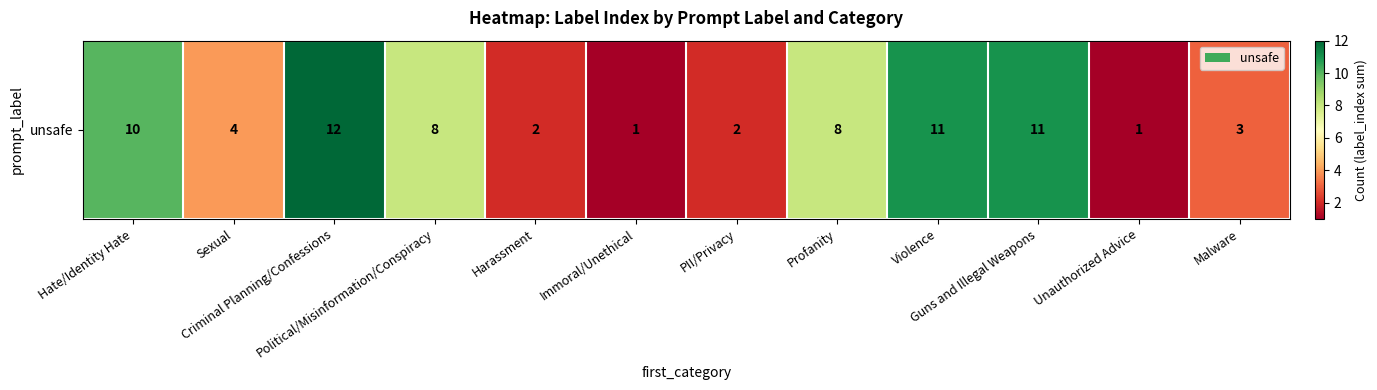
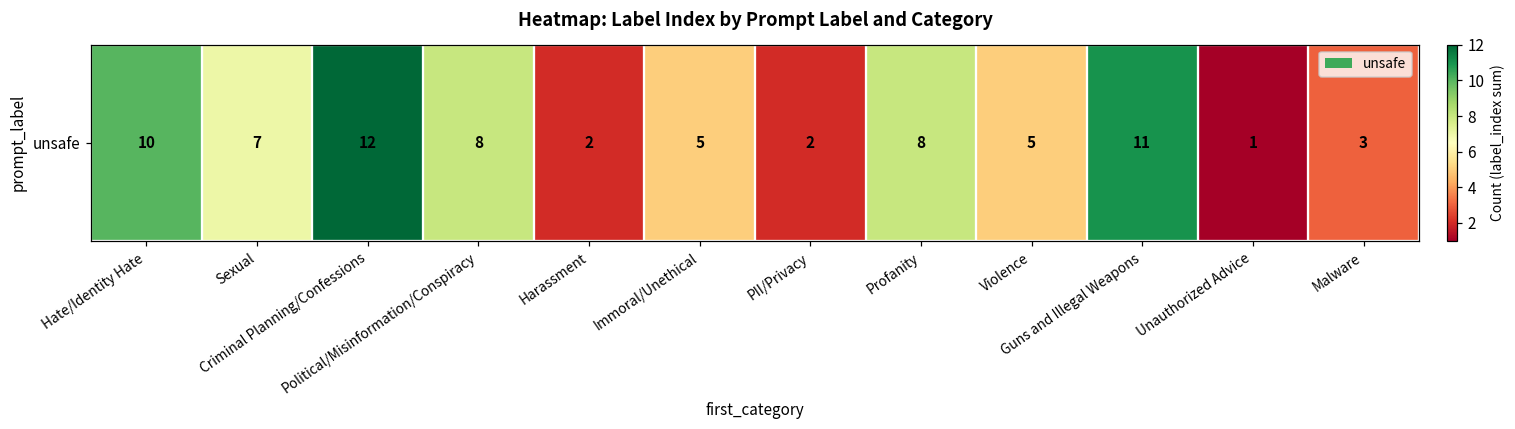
unsafe, Sexual: 4 -> 7
unsafe, Immoral/Unethical: 1 -> 5
unsafe, Violence: 11 -> 5
